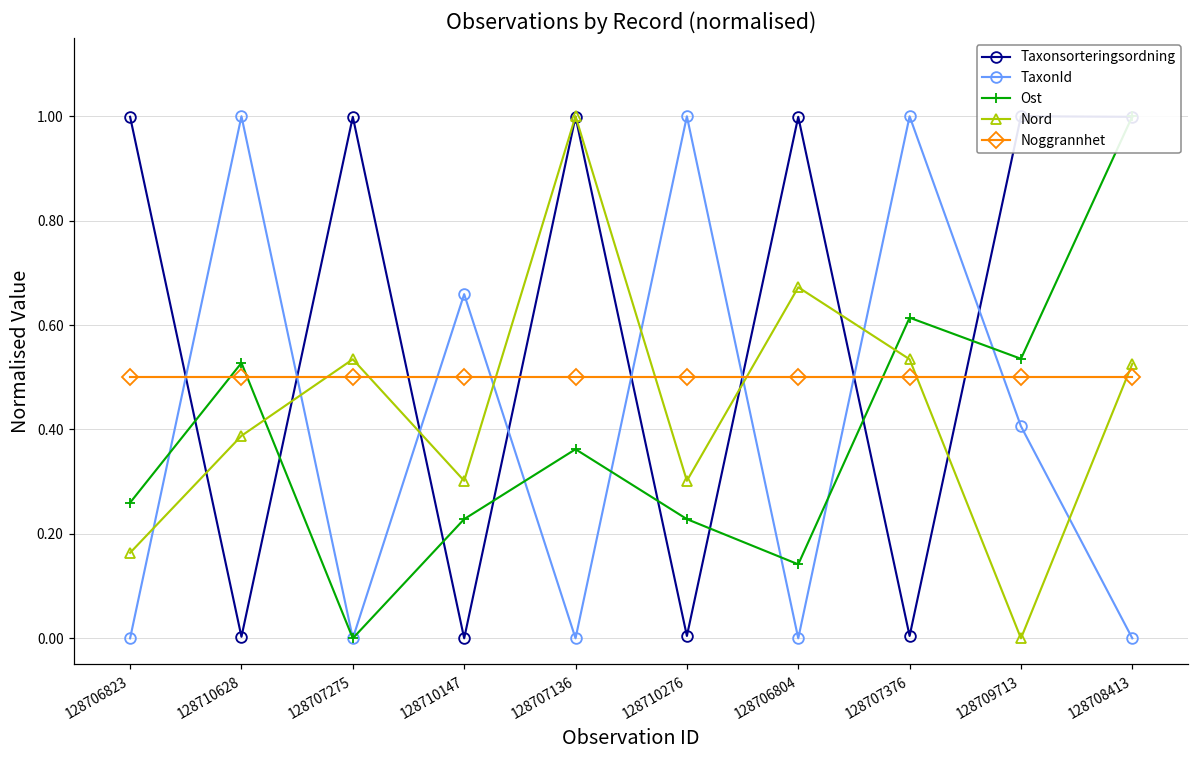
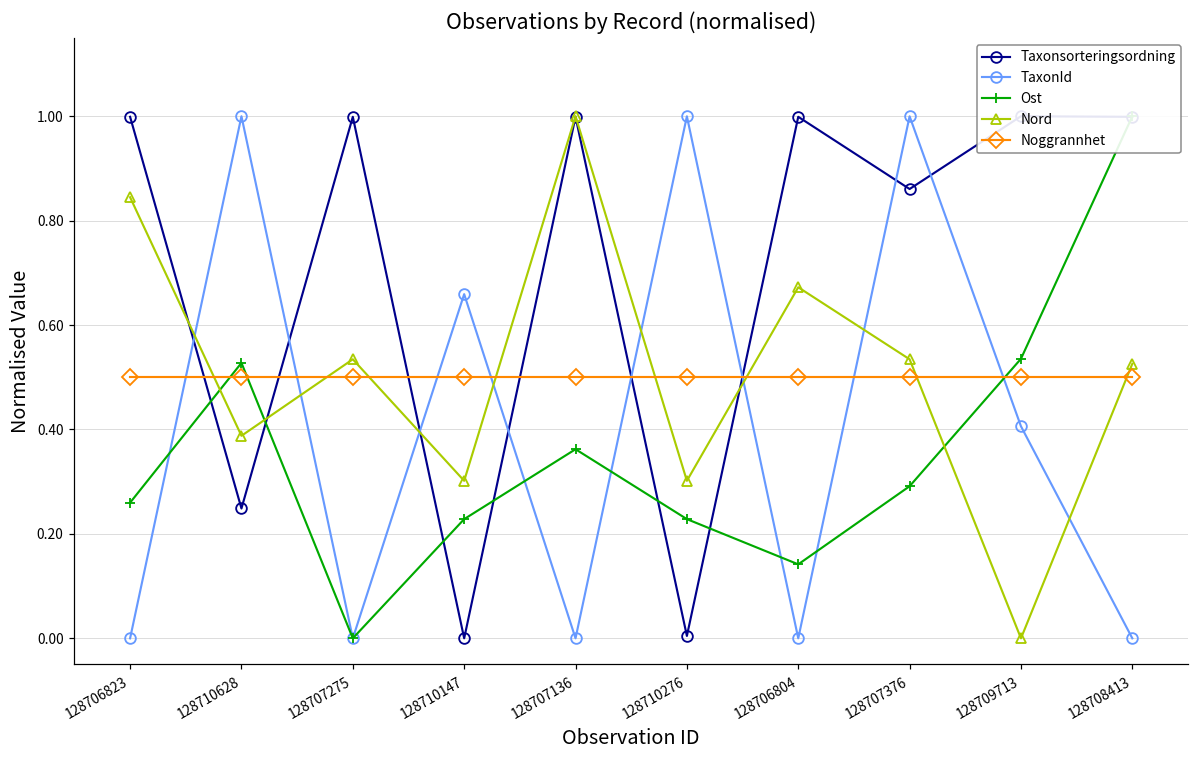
Nord, 128706823: 0.16 -> 0.84
Taxonsorteringsordning, 128710628: 0.00 -> 0.25
Taxonsorteringsordning, 128707376: 0.00 -> 0.86
Ost, 128707376: 0.61 -> 0.29
